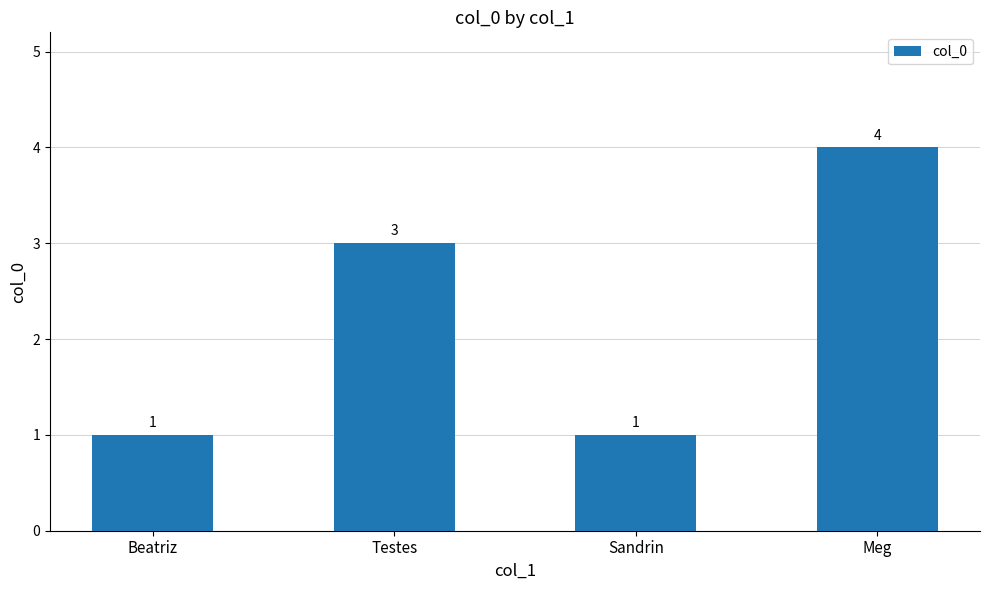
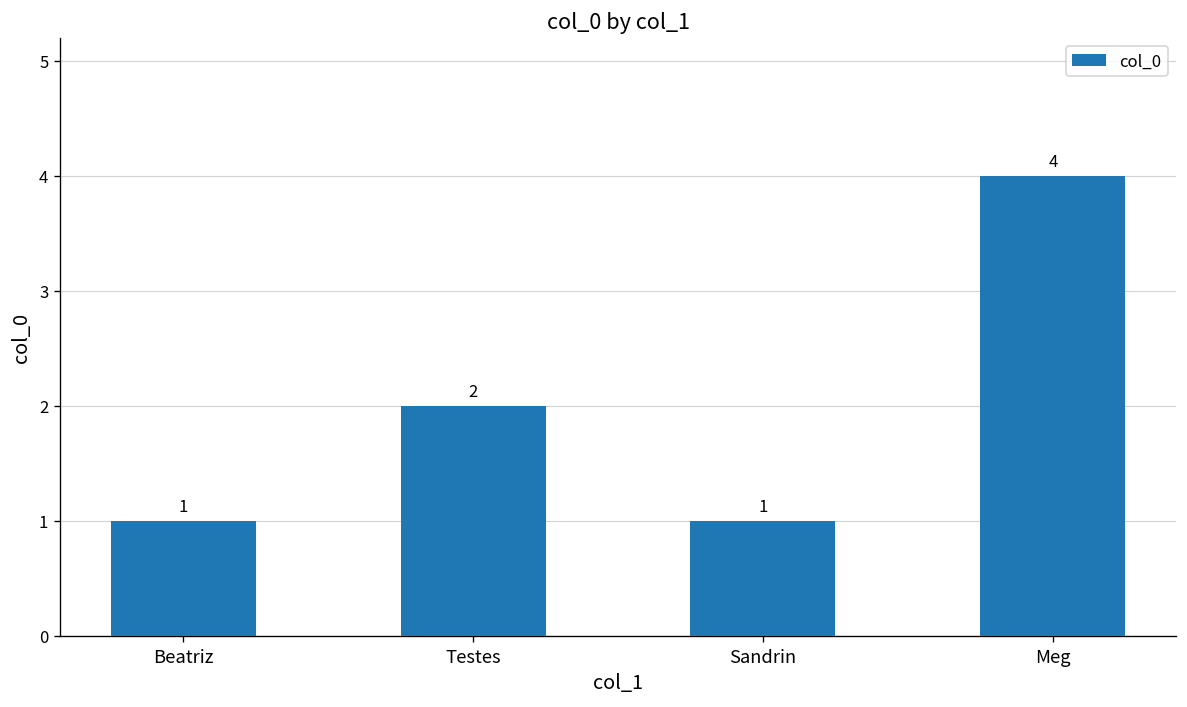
Testes: 3 -> 2
